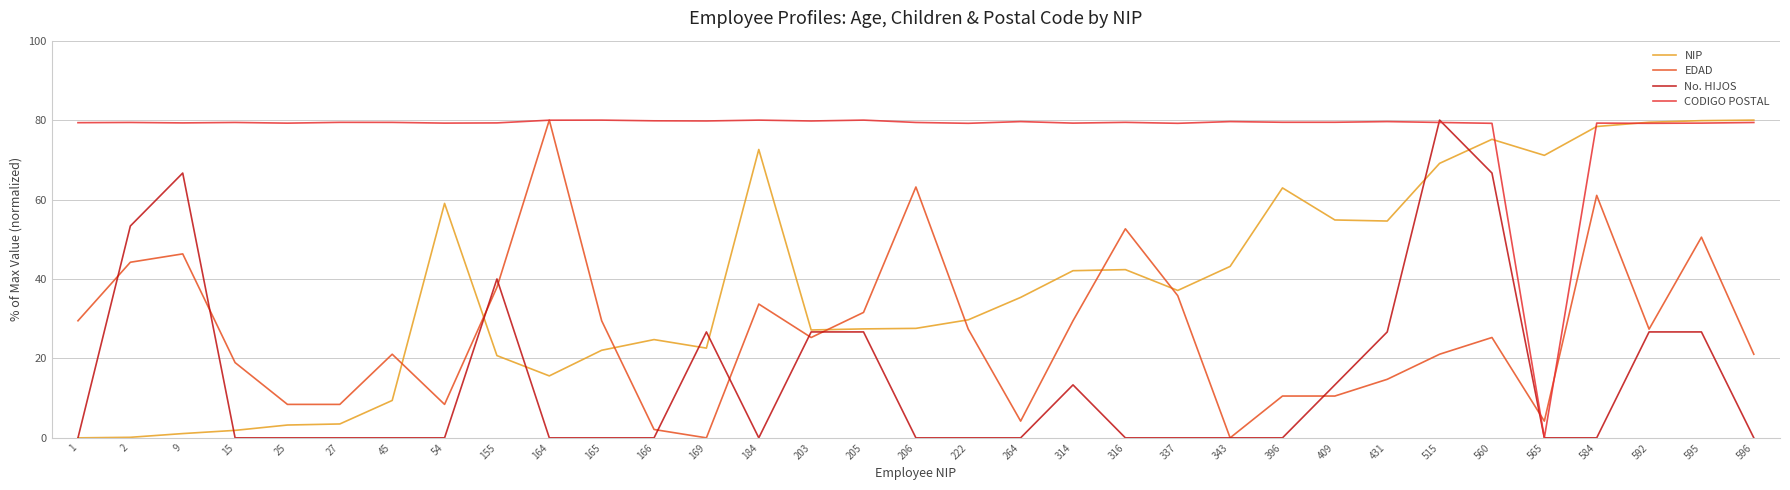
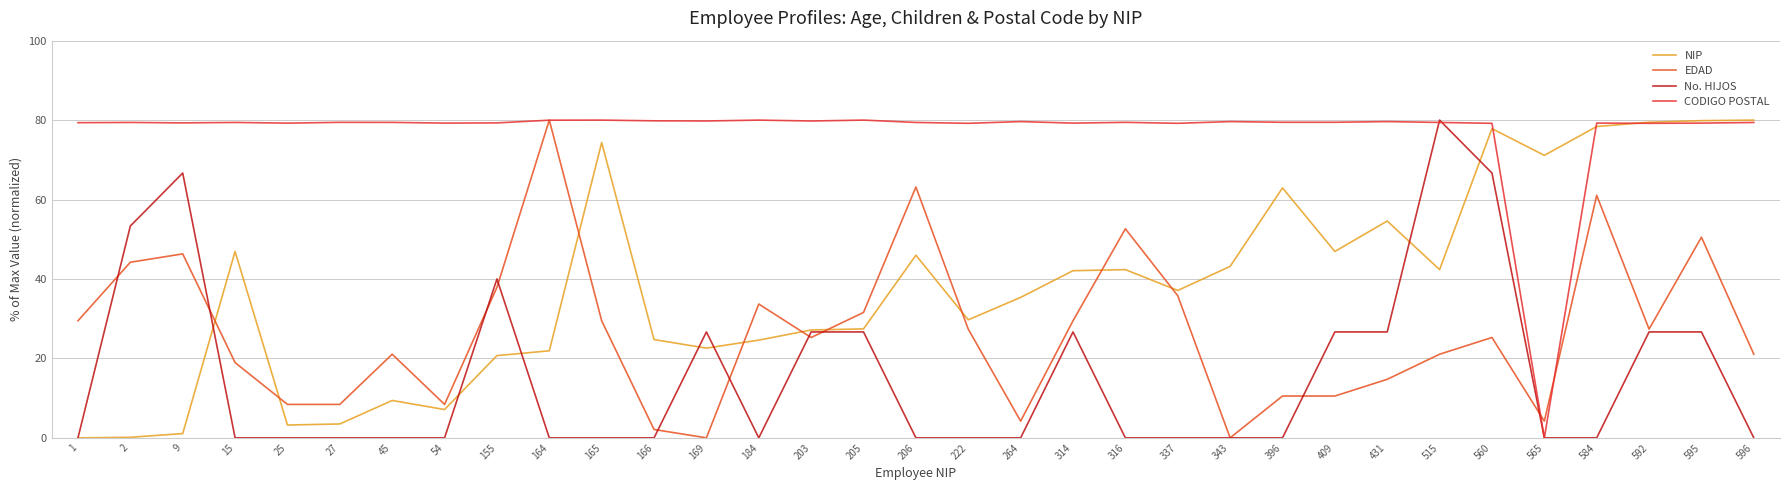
NIP, 15: 2 -> 47
NIP, 54: 59 -> 7
NIP, 164: 16 -> 22
NIP, 165: 22 -> 74
NIP, 184: 73 -> 25
NIP, 206: 28 -> 46
No. HIJOS, 314: 13 -> 27
NIP, 409: 55 -> 47
No. HIJOS, 409: 13 -> 27
NIP, 515: 69 -> 42
NIP, 560: 75 -> 78
